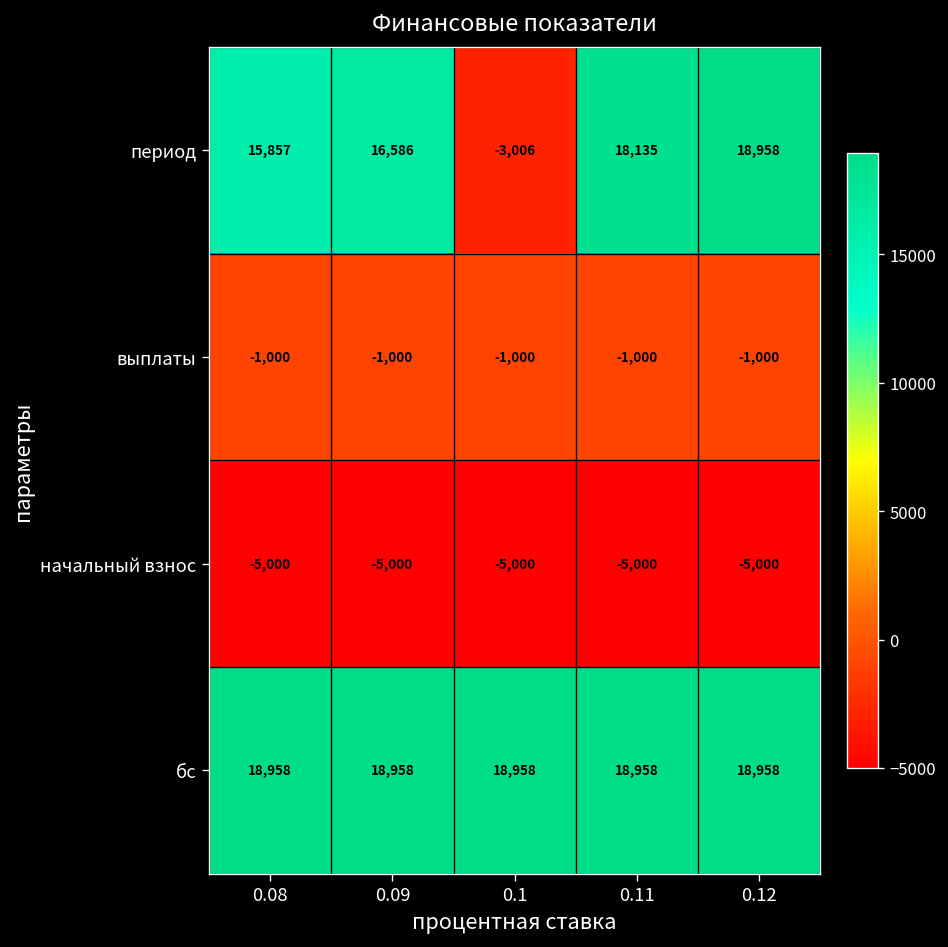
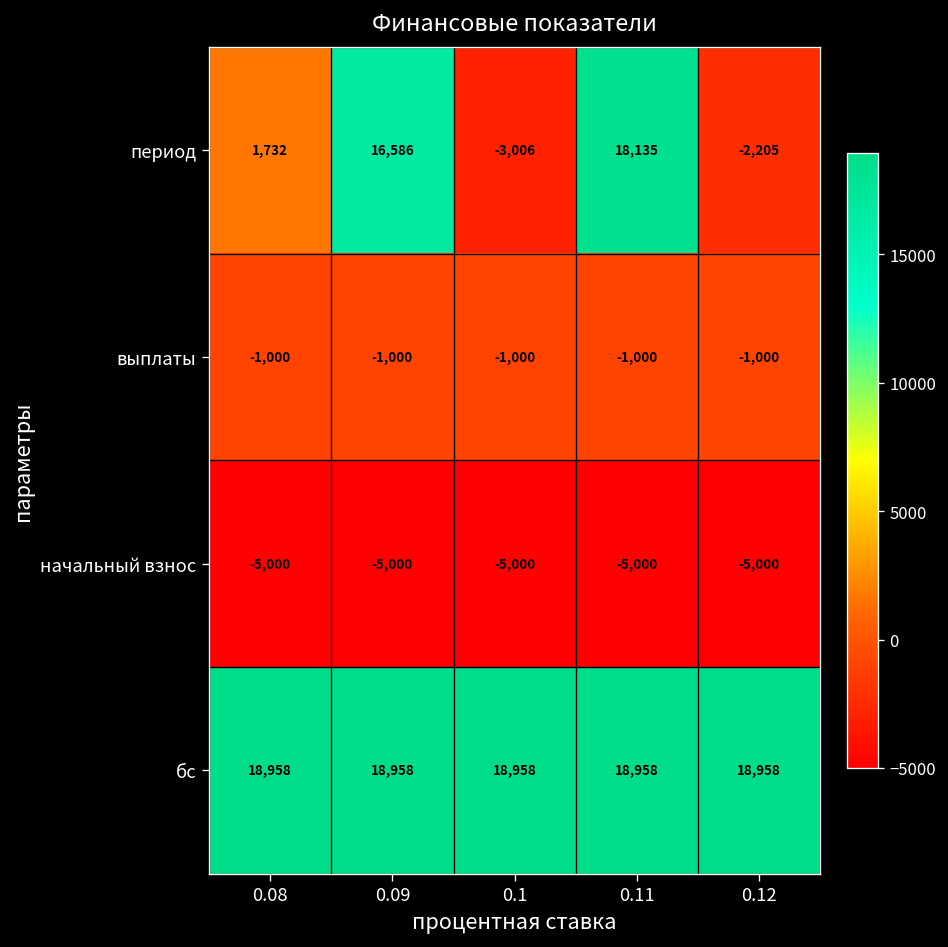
период, 0.08: 15,857 -> 1,732
период, 0.12: 18,958 -> -2,205
